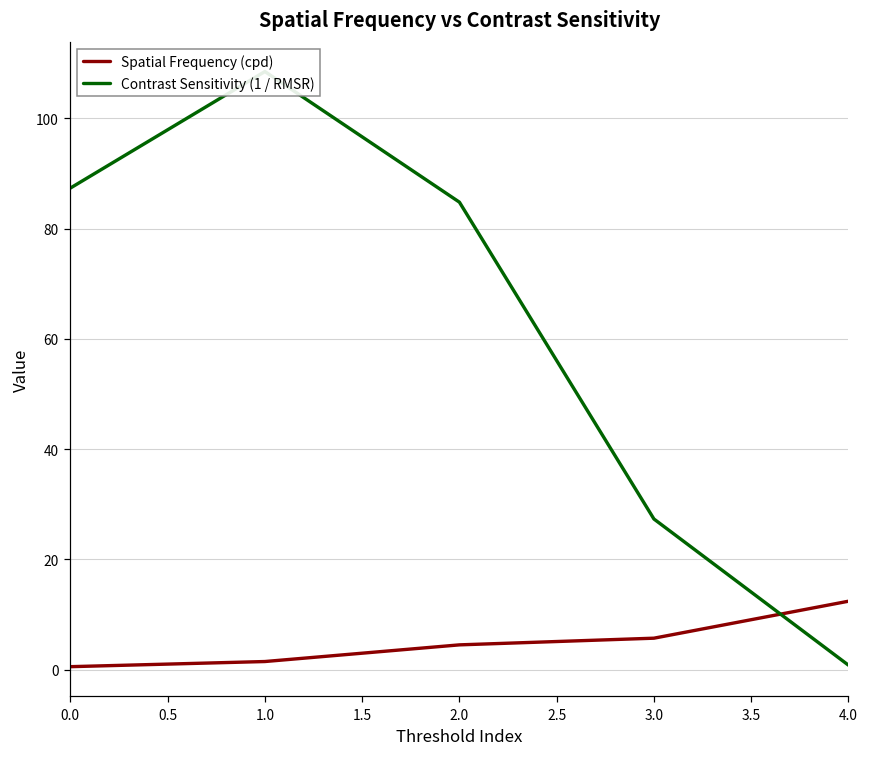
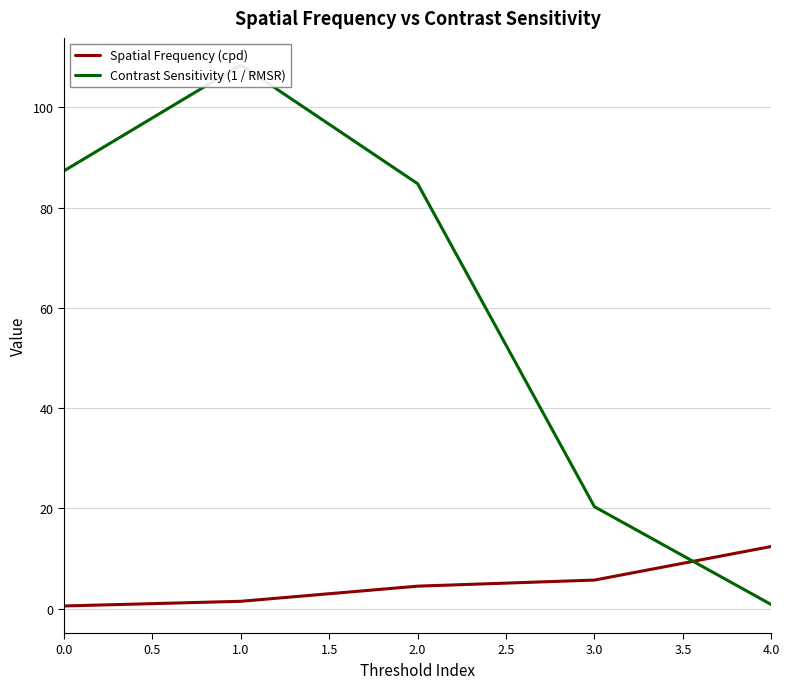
Contrast Sensitivity (1 / RMSR), 3.0: 27 -> 20
